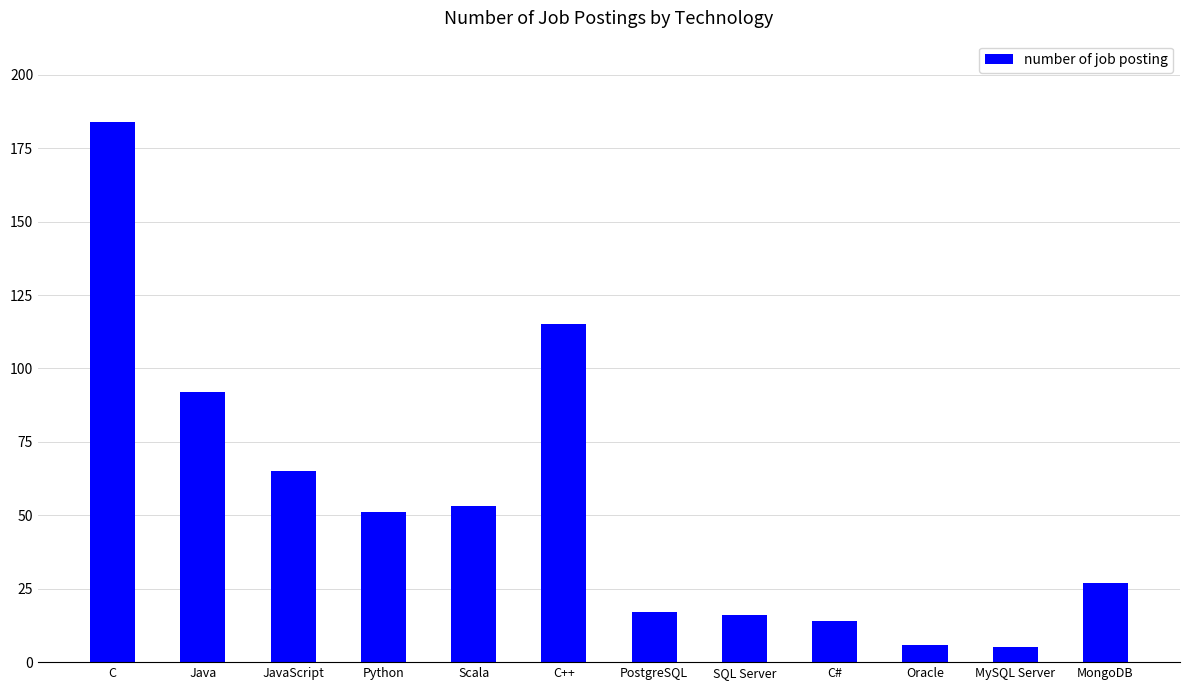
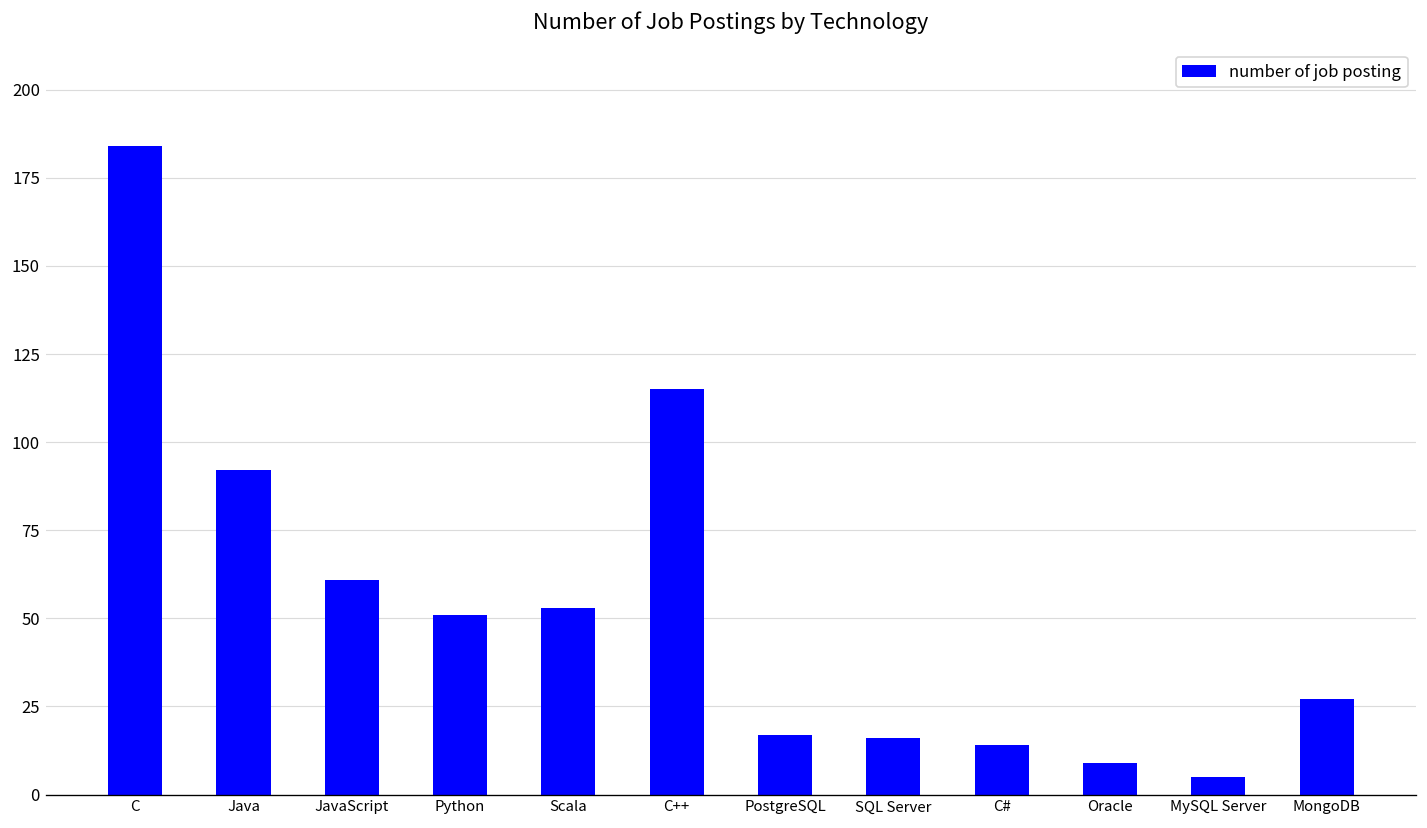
JavaScript: 65 -> 61
Oracle: 6 -> 9
